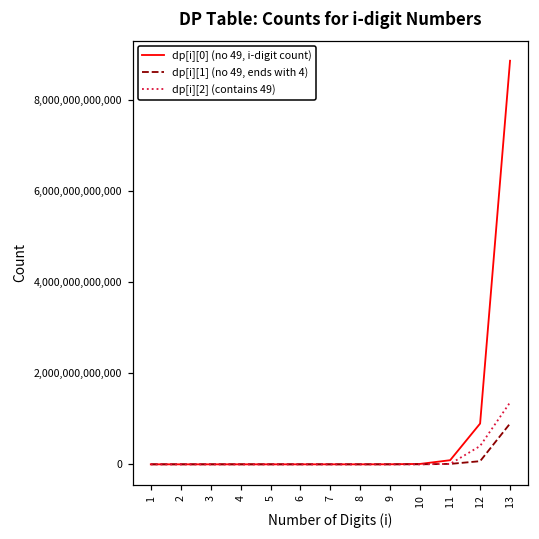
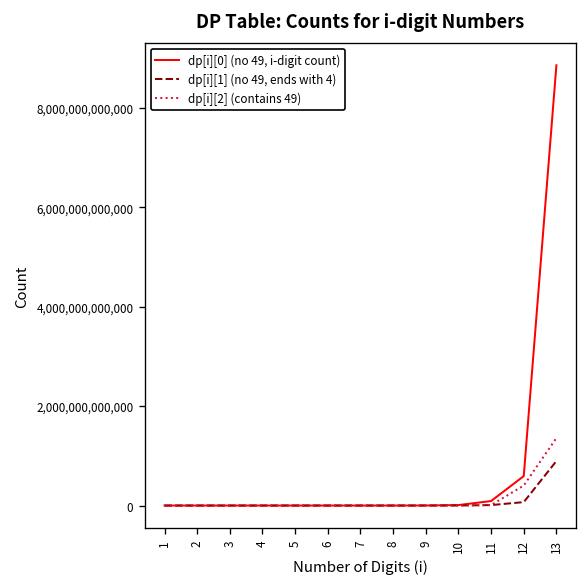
dp[i][0] (no 49, i-digit count), 12: 900,000,000,000 -> 600,000,000,000
